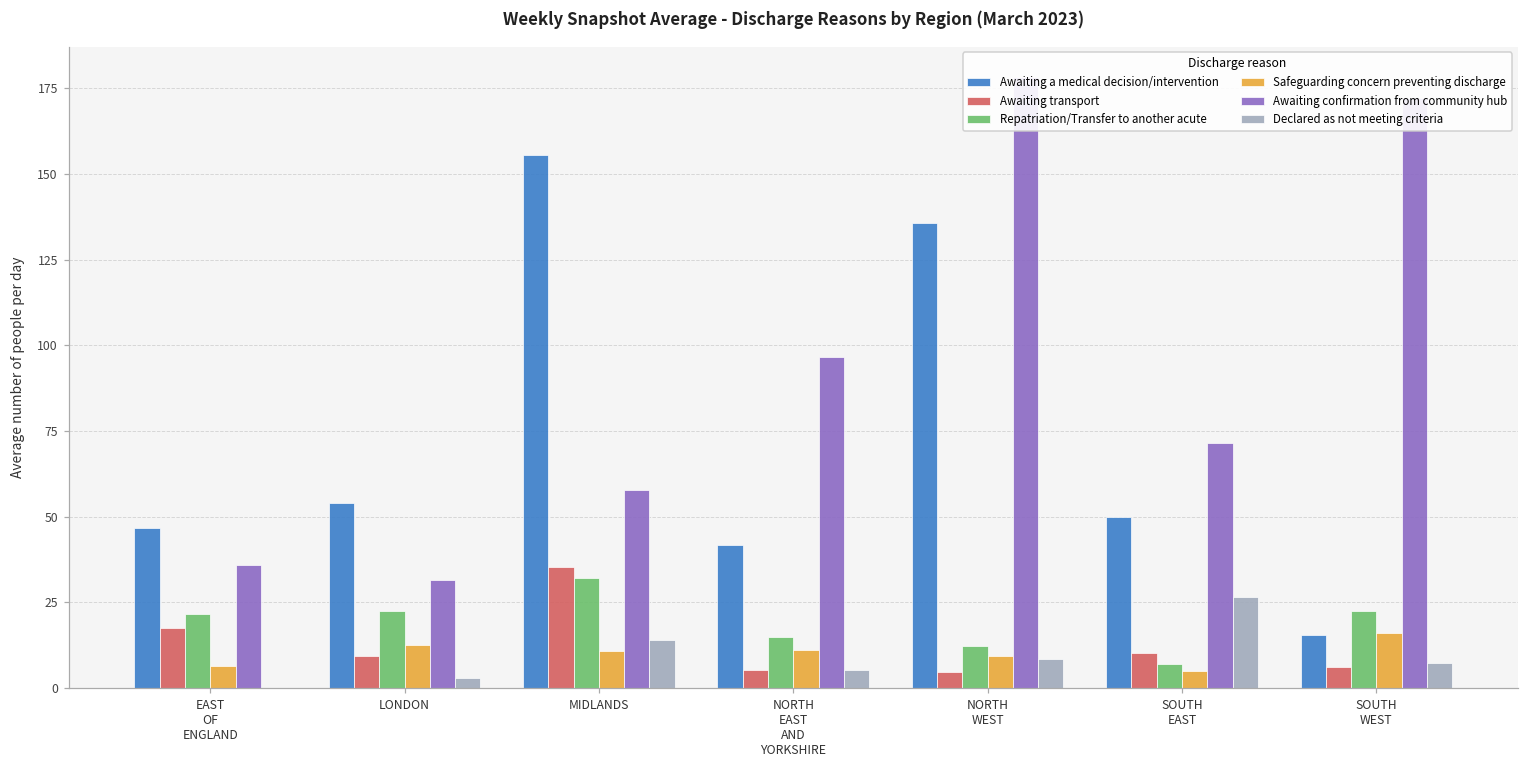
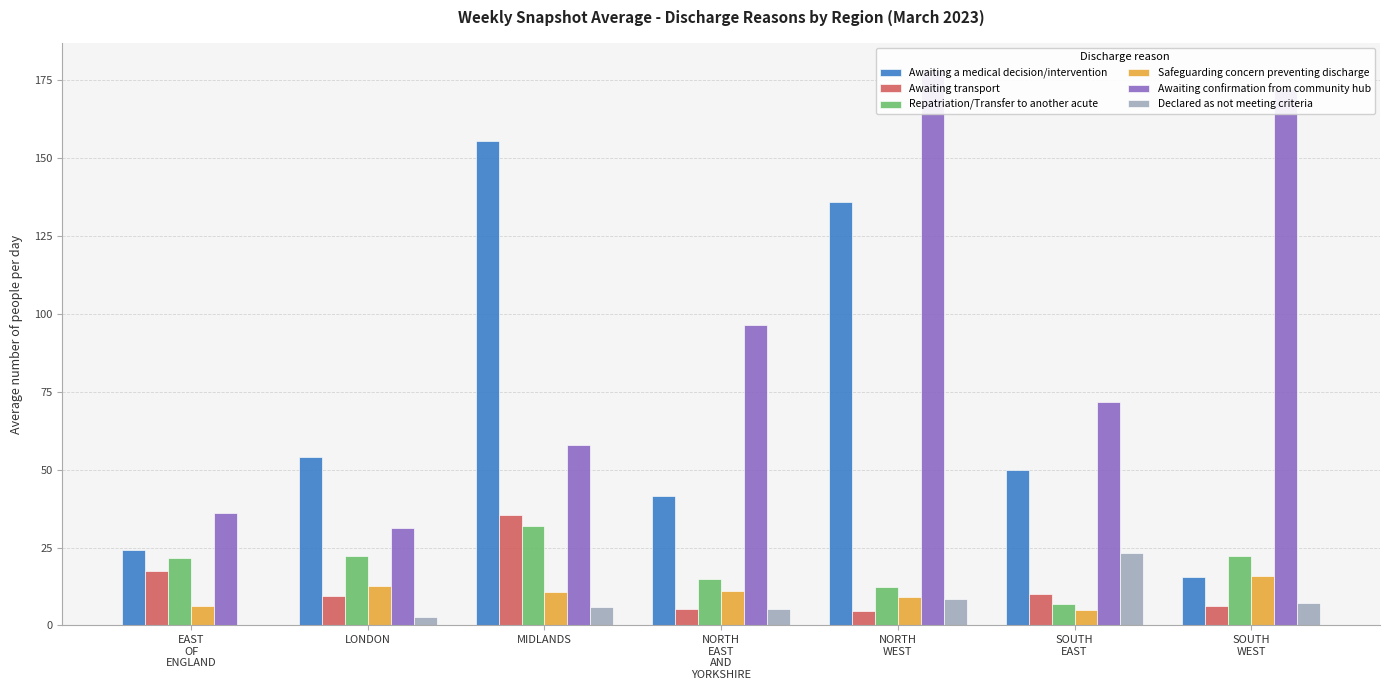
Awaiting a medical decision/intervention, EAST OF ENGLAND: 47 -> 24
Declared as not meeting criteria, MIDLANDS: 14 -> 6
Declared as not meeting criteria, SOUTH EAST: 27 -> 23
